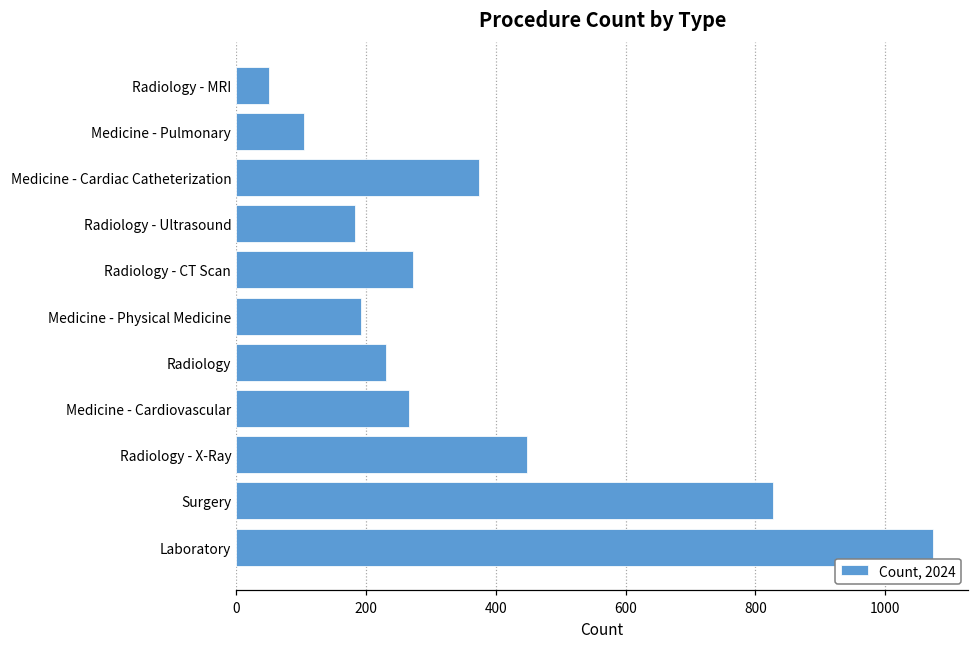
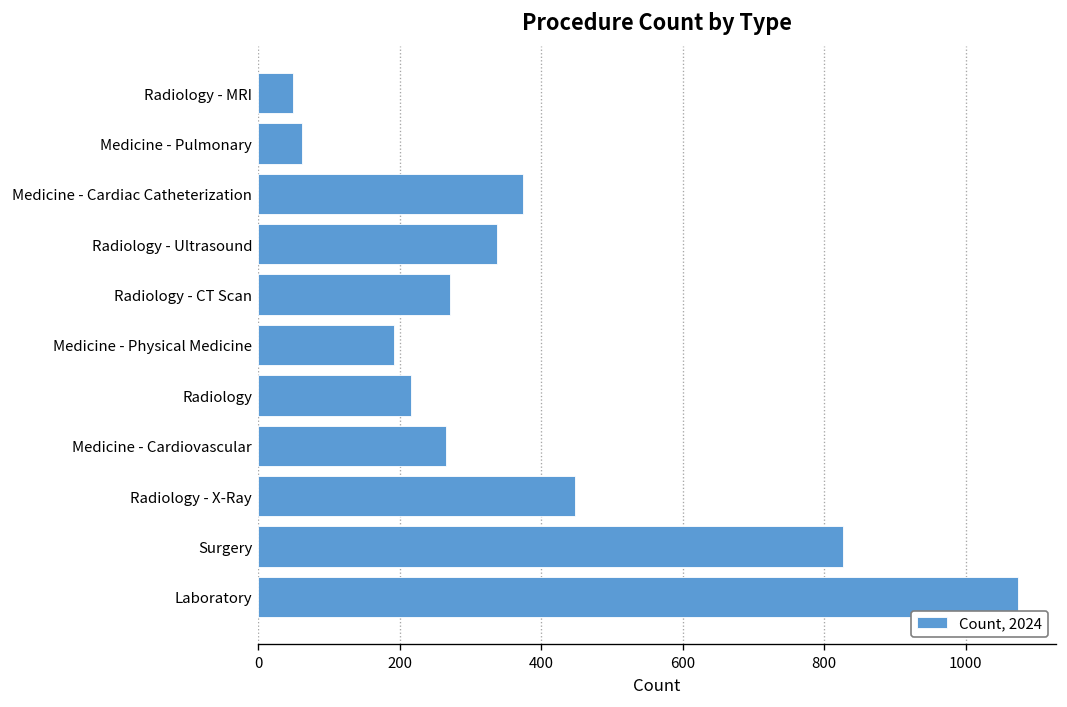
Medicine - Pulmonary: 100 -> 60
Radiology - Ultrasound: 180 -> 340
Radiology: 230 -> 220
